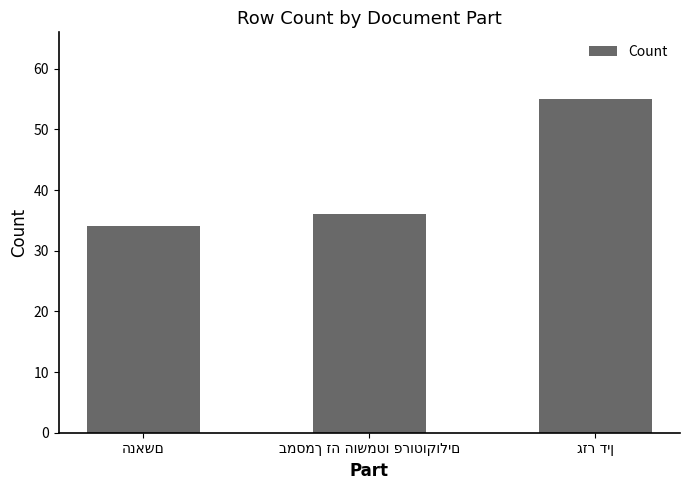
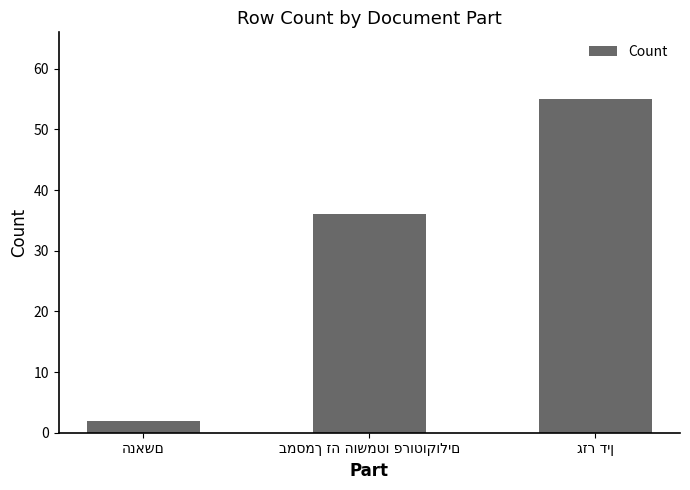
הנאשם: 34 -> 2
